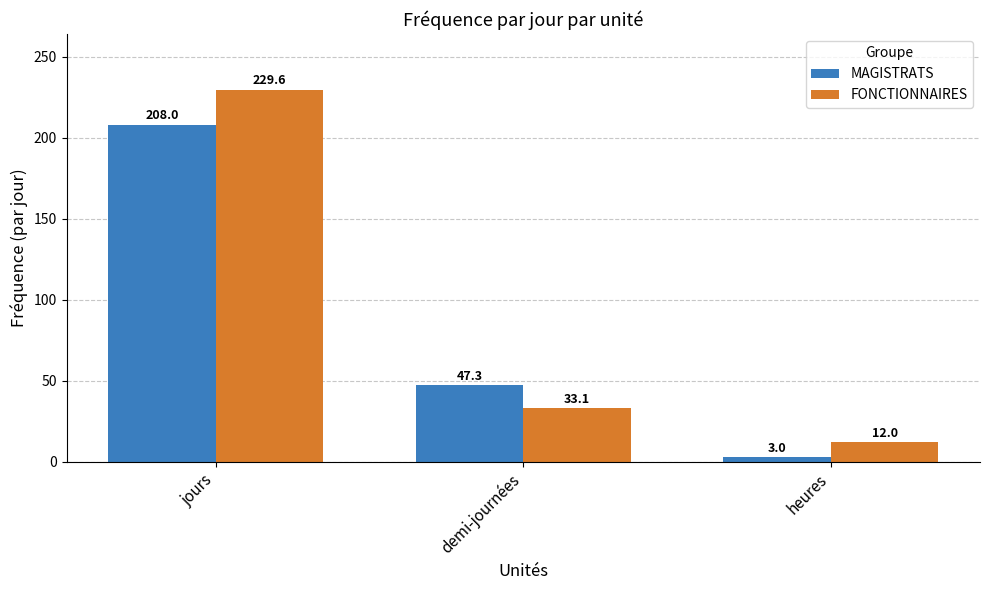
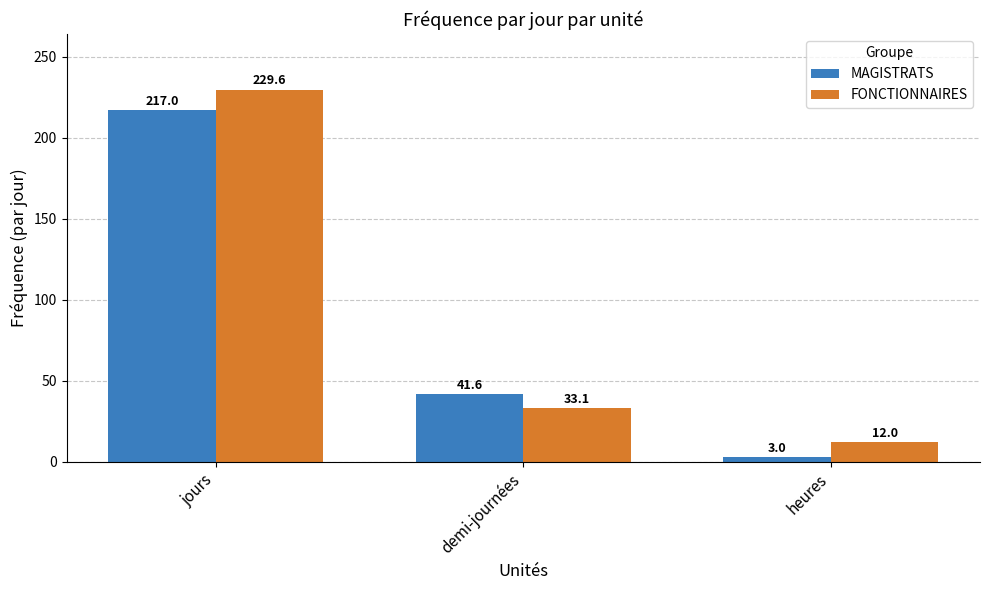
MAGISTRATS, jours: 208.0 -> 217.0
MAGISTRATS, demi-journées: 47.3 -> 41.6
